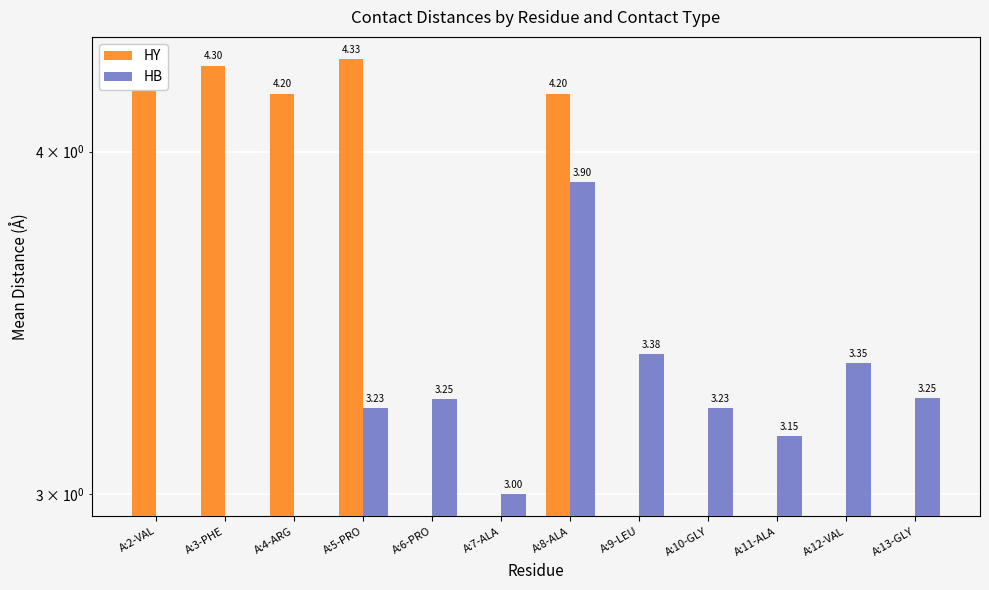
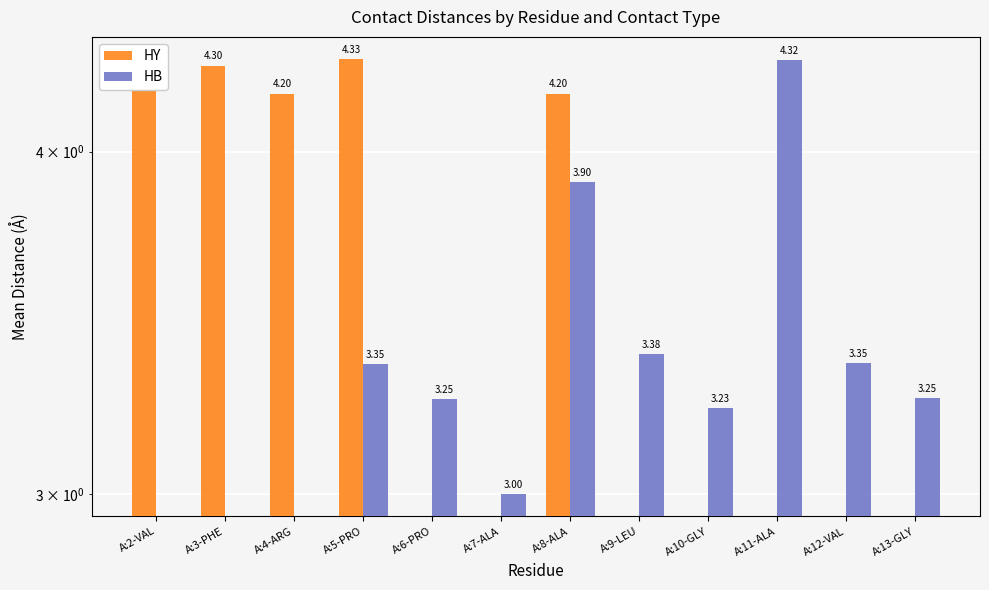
HB, A:5-PRO: 3.23 -> 3.35
HB, A:11-ALA: 3.15 -> 4.32
